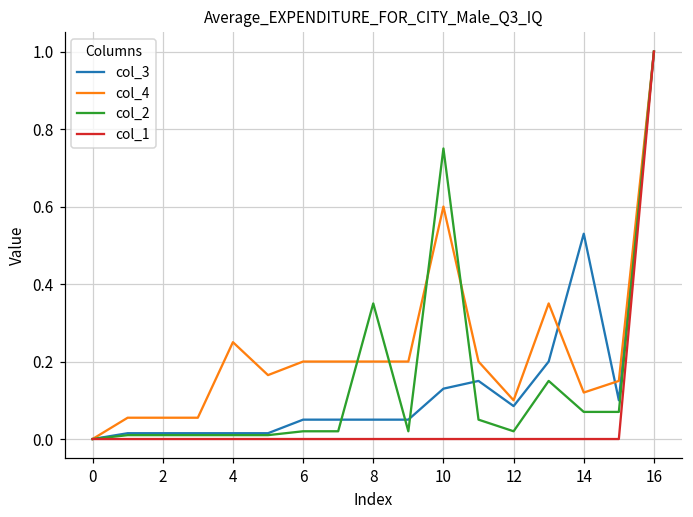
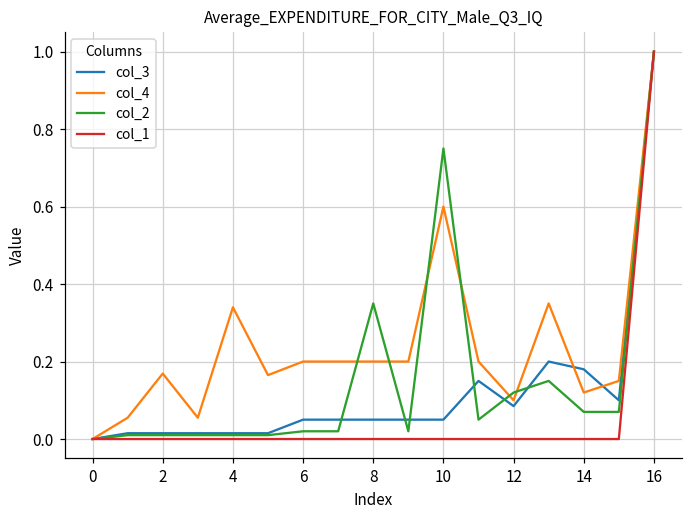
col_4, 2: 0.06 -> 0.17
col_4, 4: 0.25 -> 0.34
col_3, 10: 0.13 -> 0.05
col_2, 12: 0.02 -> 0.12
col_3, 14: 0.53 -> 0.18
